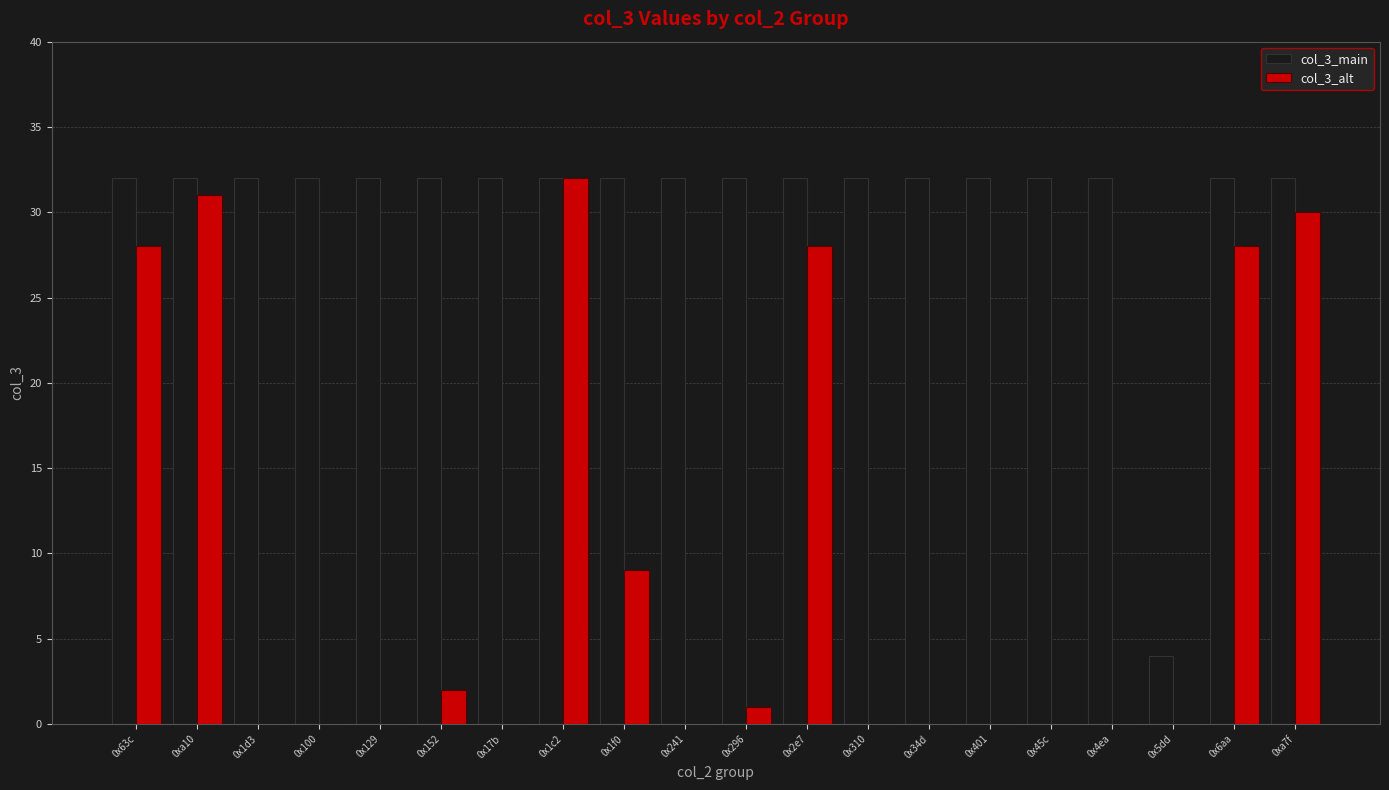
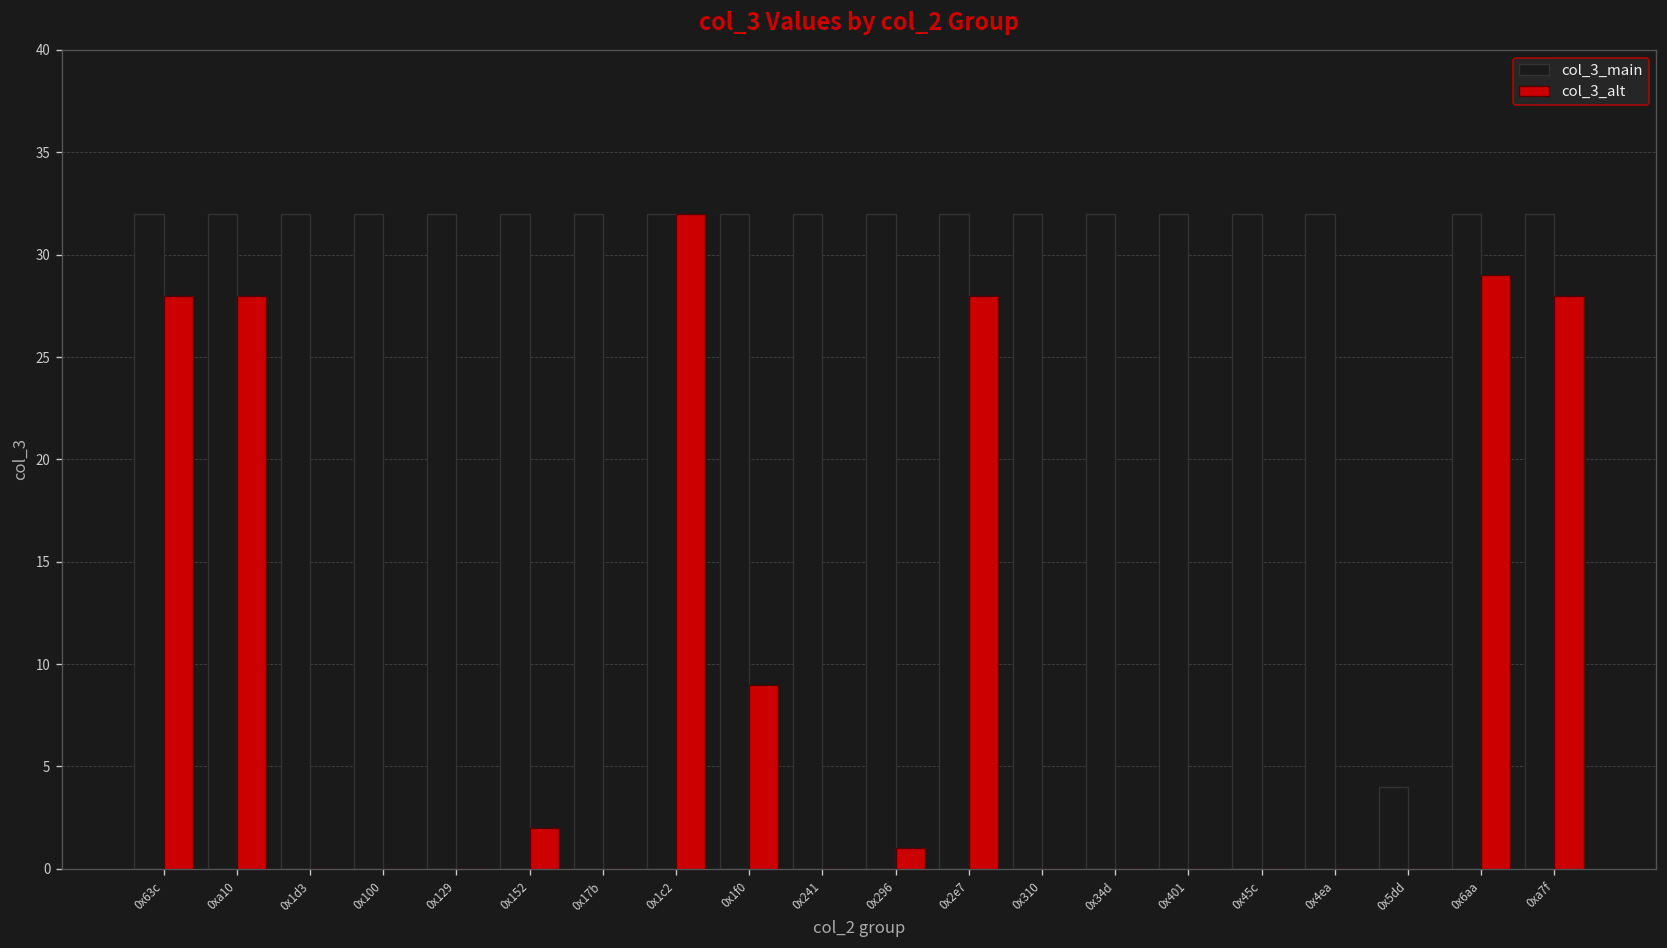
col_3_alt, 0xa10: 31 -> 28
col_3_alt, 0x6aa: 28 -> 29
col_3_alt, 0xa7f: 30 -> 28
